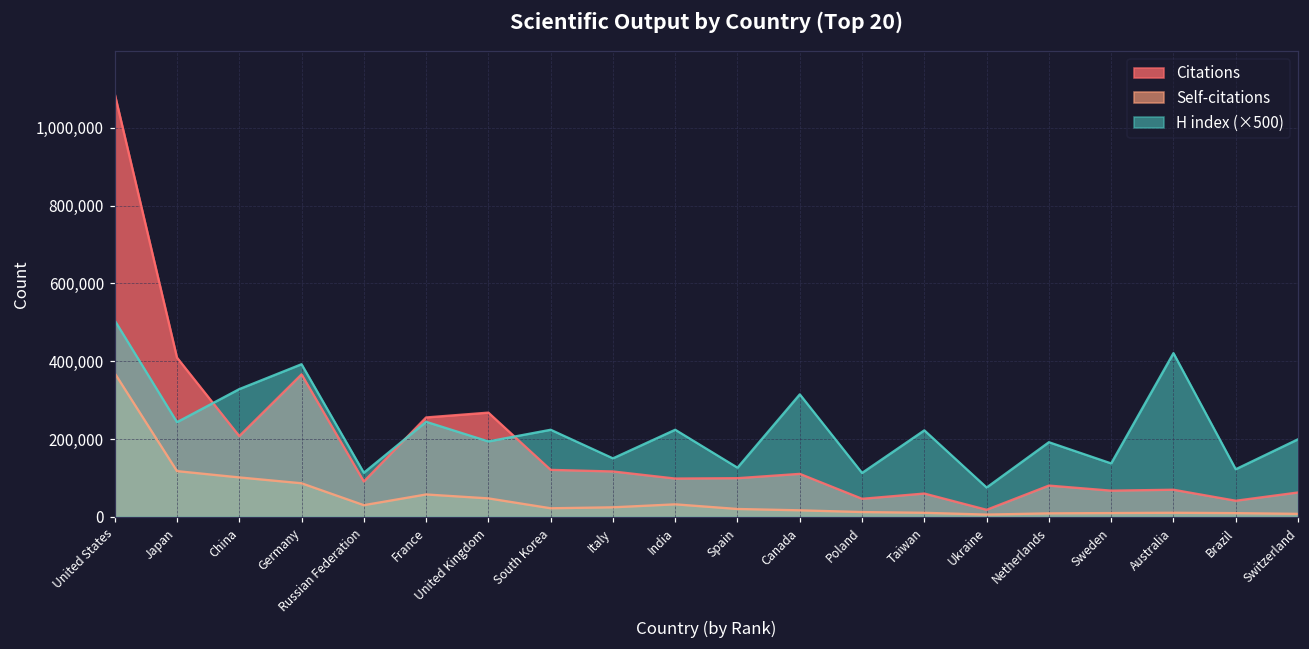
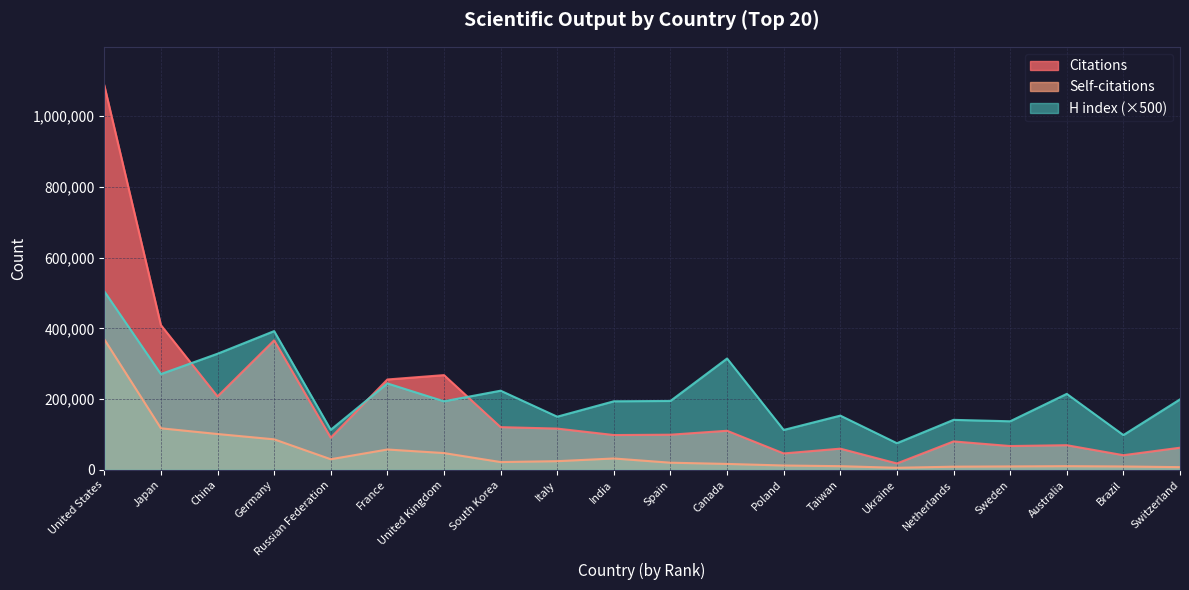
H index (×500), Japan: 240,000 -> 270,000
H index (×500), India: 220,000 -> 190,000
H index (×500), Spain: 130,000 -> 200,000
H index (×500), Taiwan: 220,000 -> 150,000
H index (×500), Netherlands: 190,000 -> 140,000
H index (×500), Australia: 420,000 -> 220,000
H index (×500), Brazil: 120,000 -> 100,000
